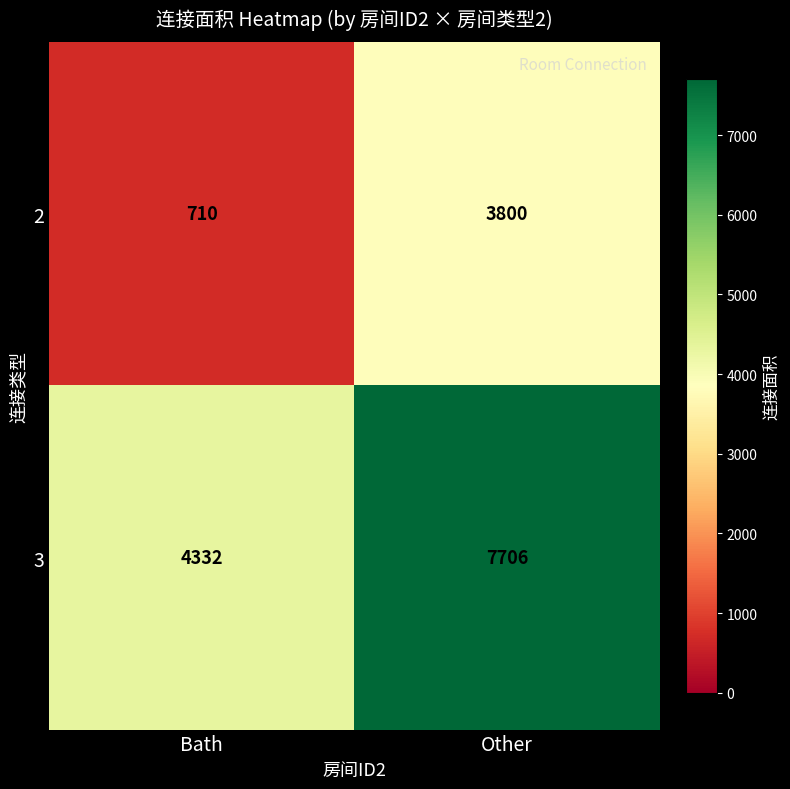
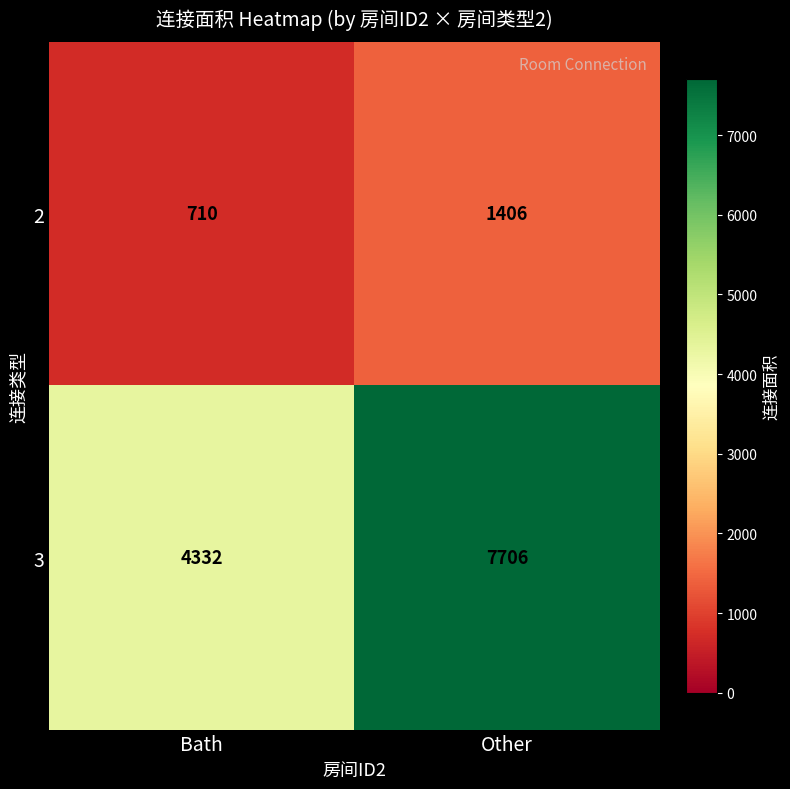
2, Other: 3800 -> 1406
